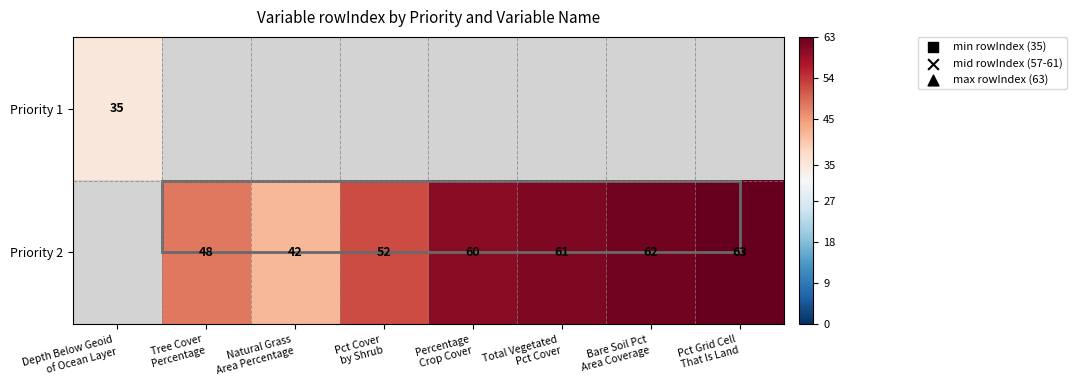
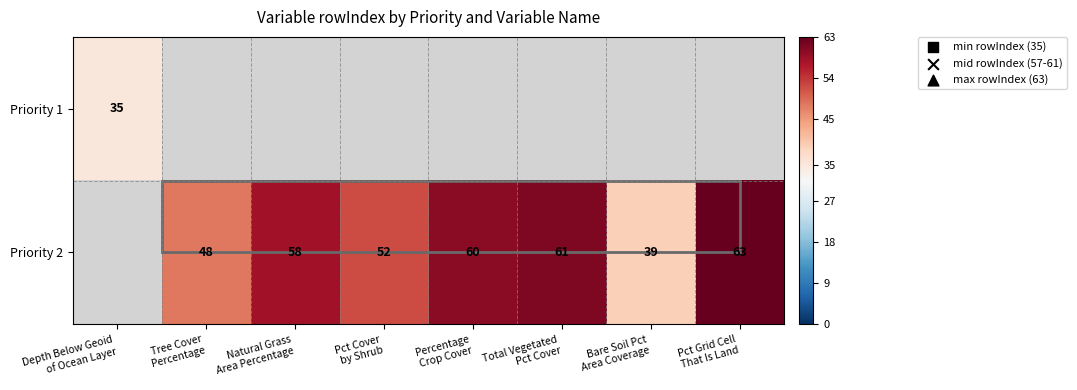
Priority 2, Natural Grass Area Percentage: 42 -> 58
Priority 2, Bare Soil Pct Area Coverage: 62 -> 39
